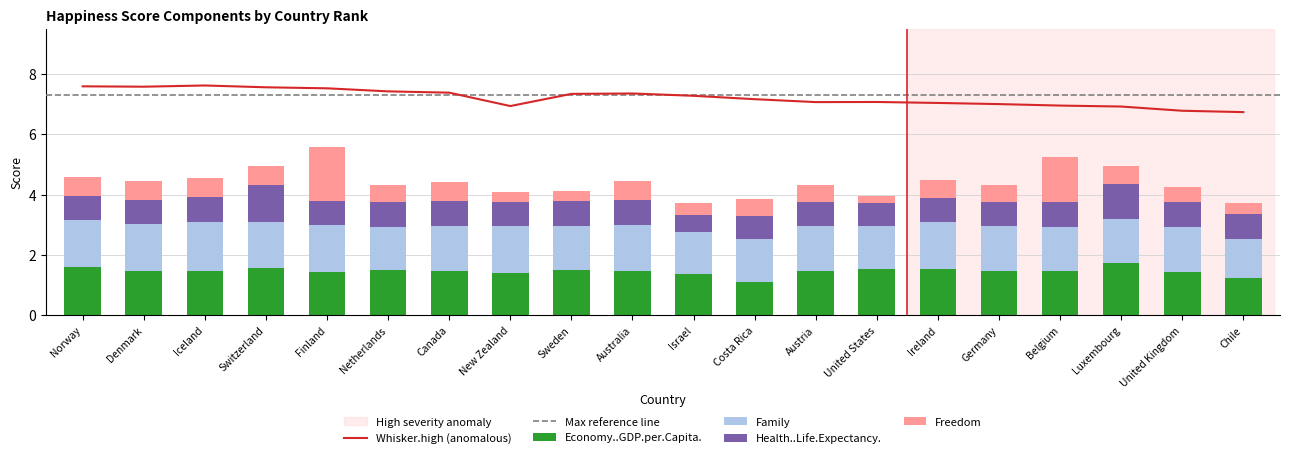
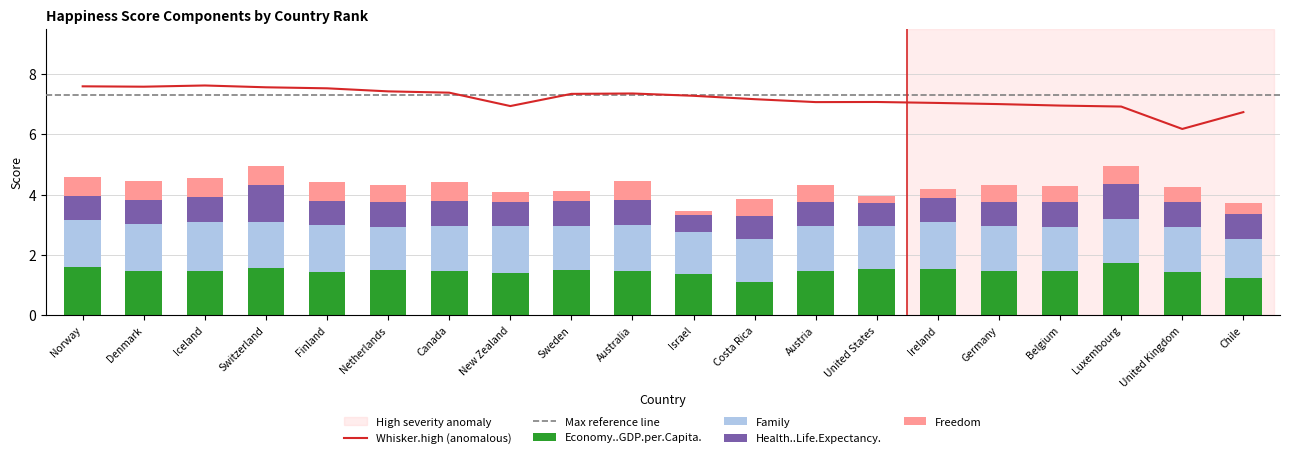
Freedom, Finland: 1.8 -> 0.6
Freedom, Israel: 0.4 -> 0.1
Freedom, Ireland: 0.6 -> 0.3
Freedom, Belgium: 1.5 -> 0.5
Whisker.high (anomalous), United Kingdom: 6.8 -> 6.2
